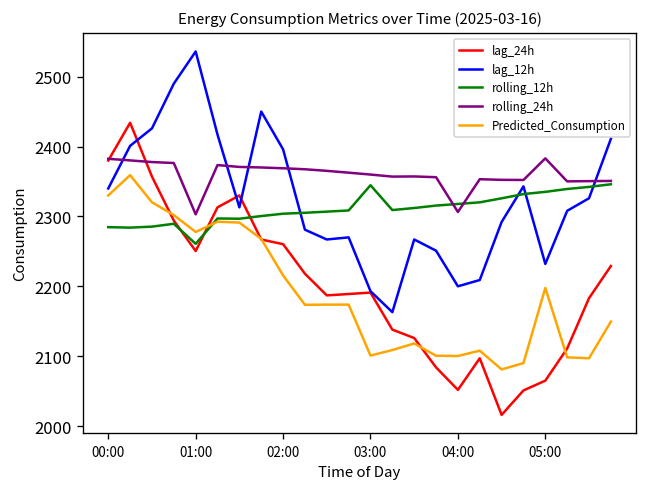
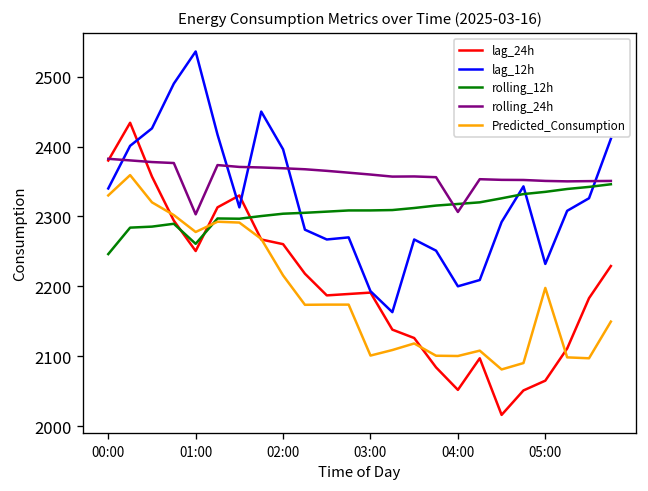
rolling_12h, 00:00: 2280 -> 2250
rolling_12h, 03:00: 2340 -> 2310
rolling_24h, 05:00: 2380 -> 2350
